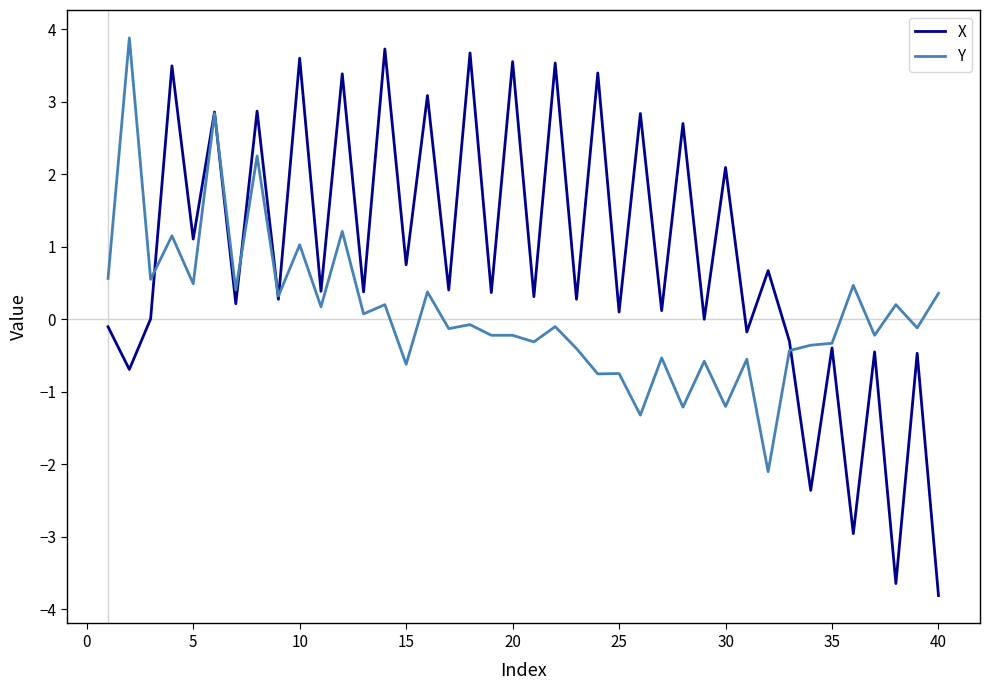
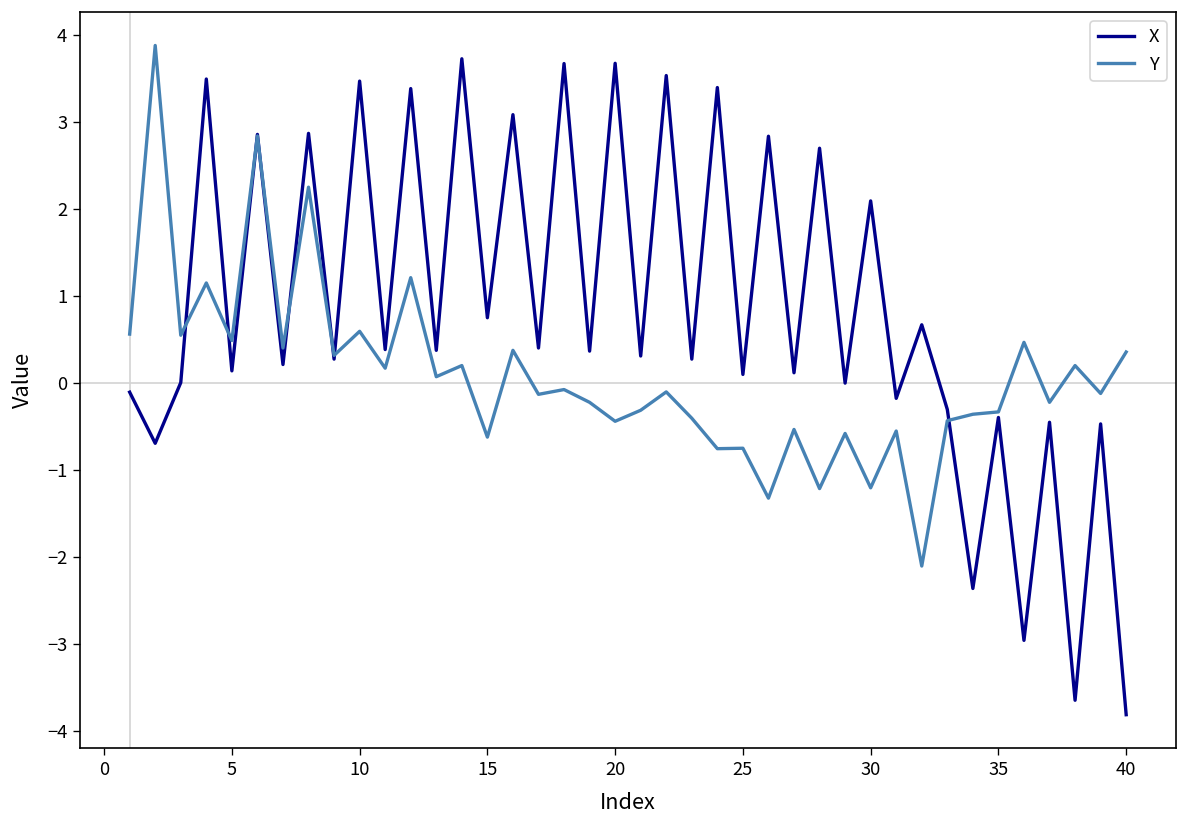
X, 5: 1.1 -> 0.1
X, 10: 3.6 -> 3.5
Y, 10: 1.0 -> 0.6
X, 20: 3.6 -> 3.7
Y, 20: -0.2 -> -0.4
